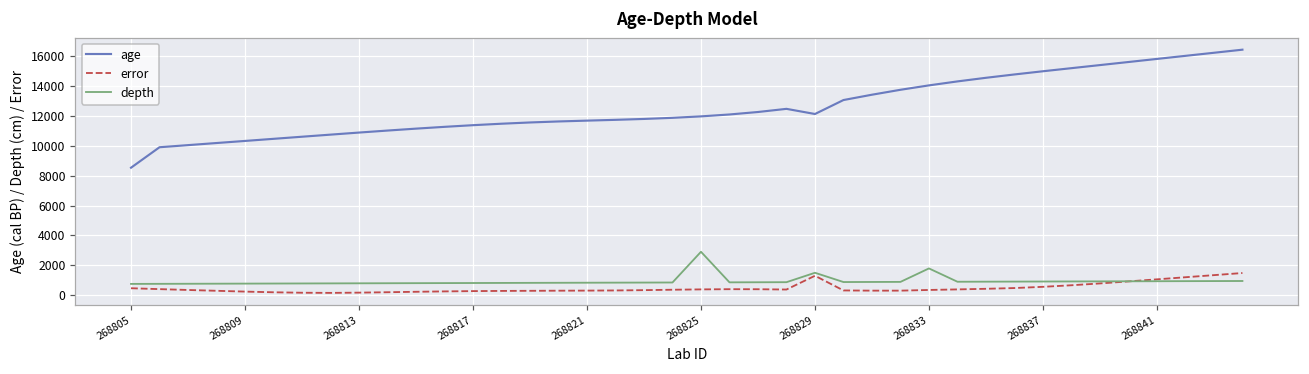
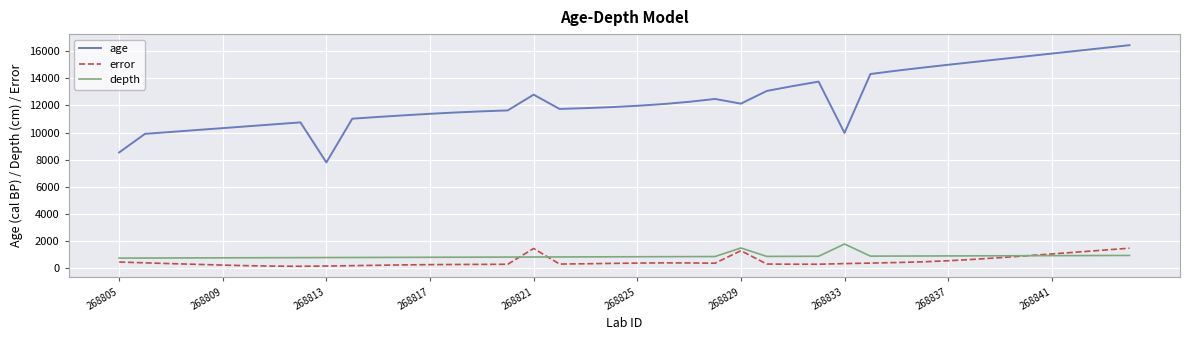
age, 268813: 10900 -> 7800
age, 268821: 11700 -> 12800
error, 268821: 300 -> 1500
depth, 268825: 2900 -> 900
age, 268833: 14000 -> 10000
